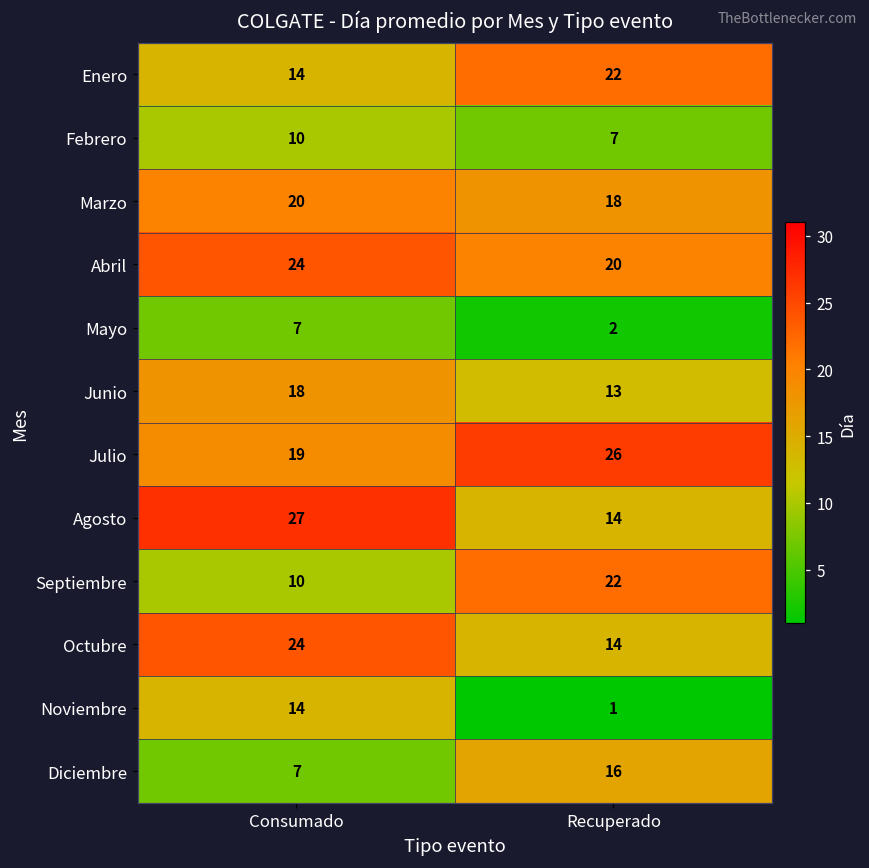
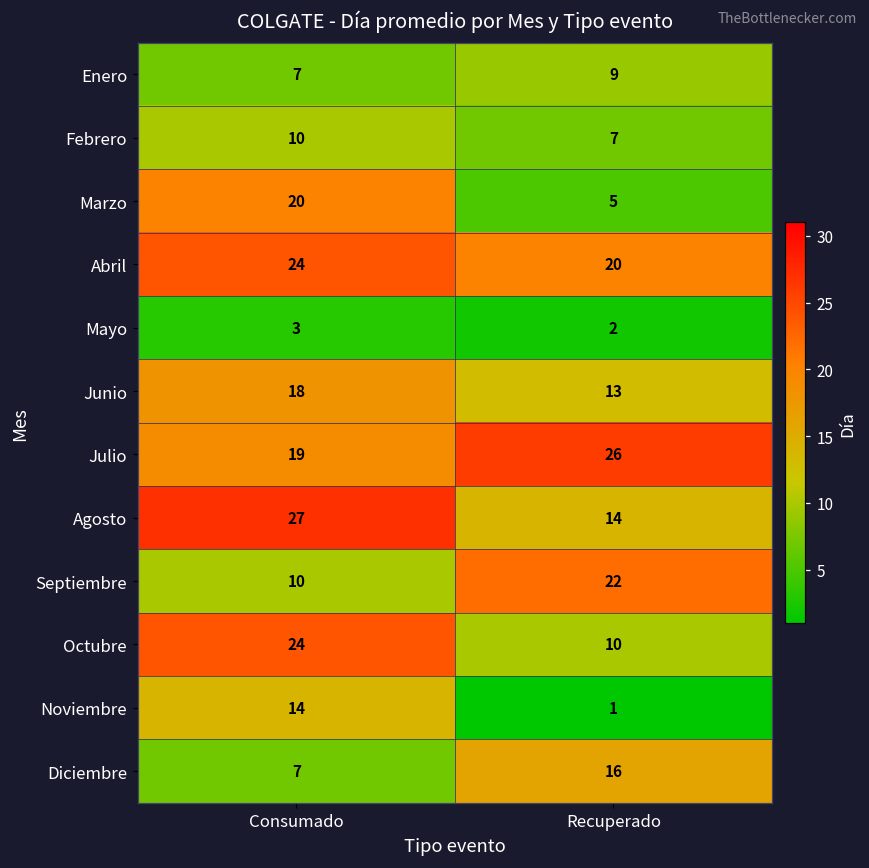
Enero, Consumado: 14 -> 7
Enero, Recuperado: 22 -> 9
Marzo, Recuperado: 18 -> 5
Mayo, Consumado: 7 -> 3
Octubre, Recuperado: 14 -> 10
